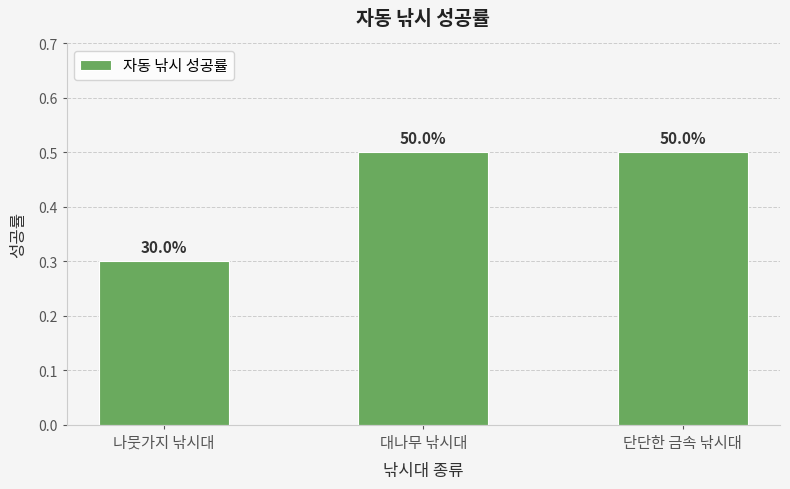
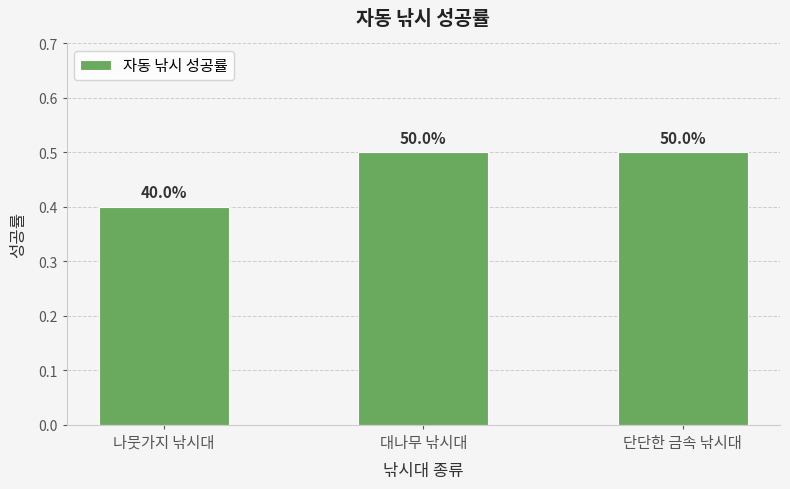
나뭇가지 낚시대: 30.0% -> 40.0%
